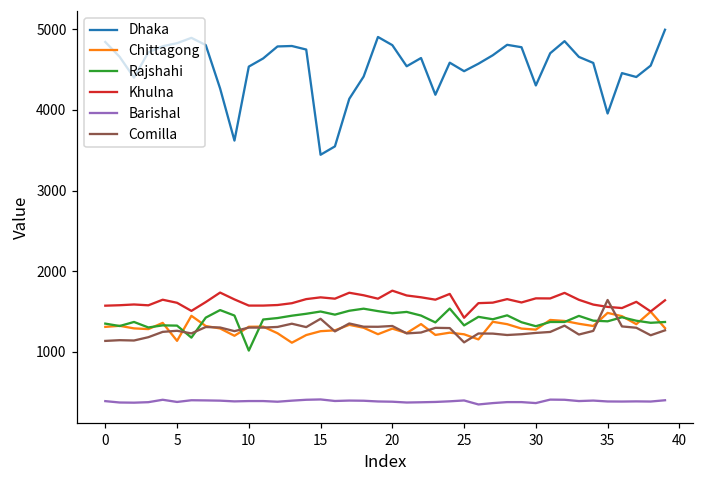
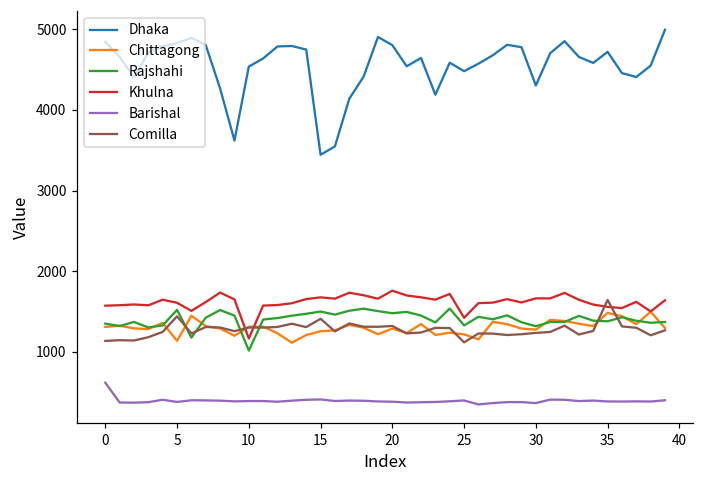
Barishal, 0: 400 -> 600
Rajshahi, 5: 1300 -> 1500
Comilla, 5: 1300 -> 1400
Khulna, 10: 1600 -> 1200
Dhaka, 35: 4000 -> 4700
